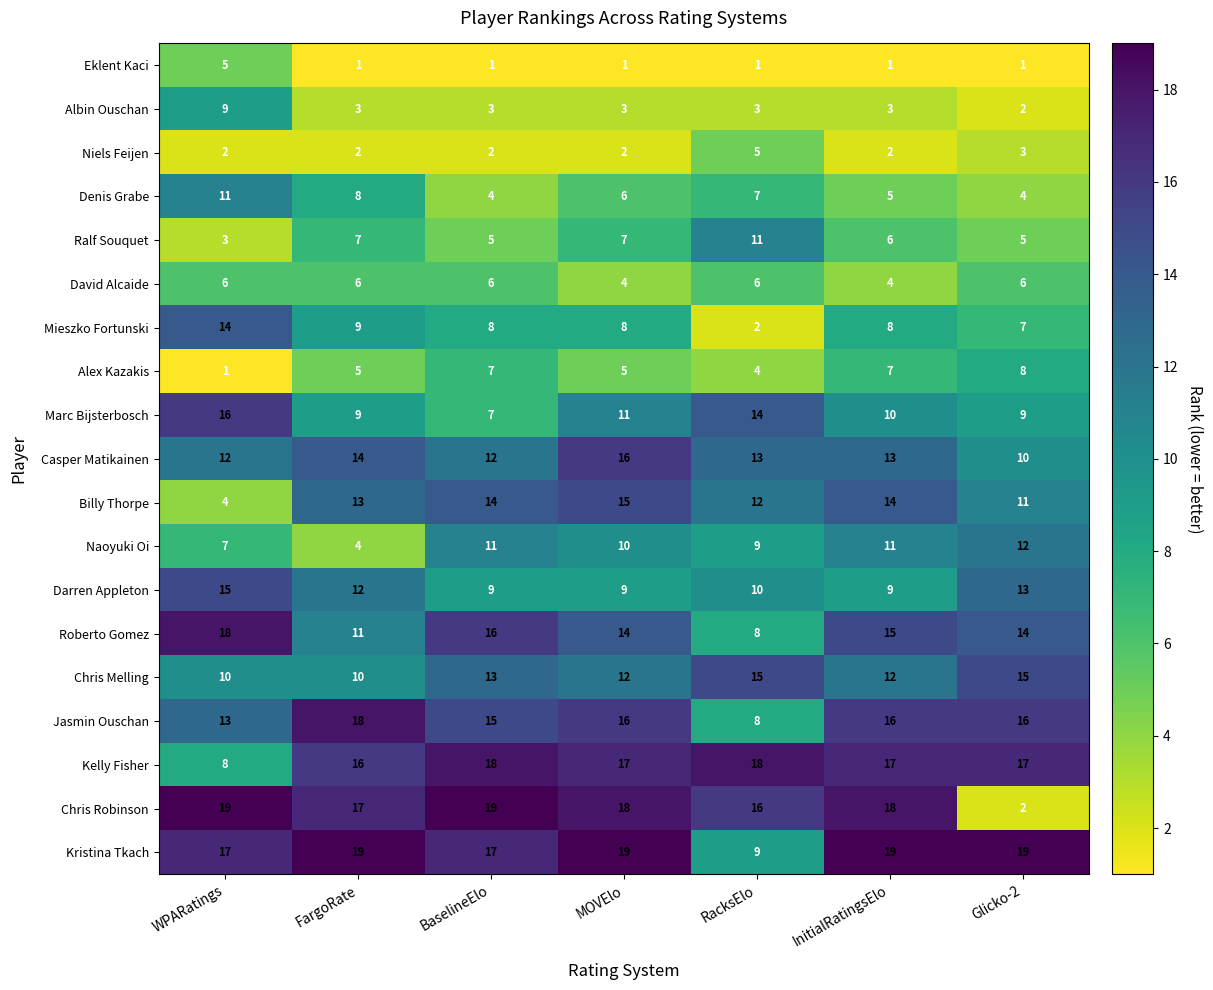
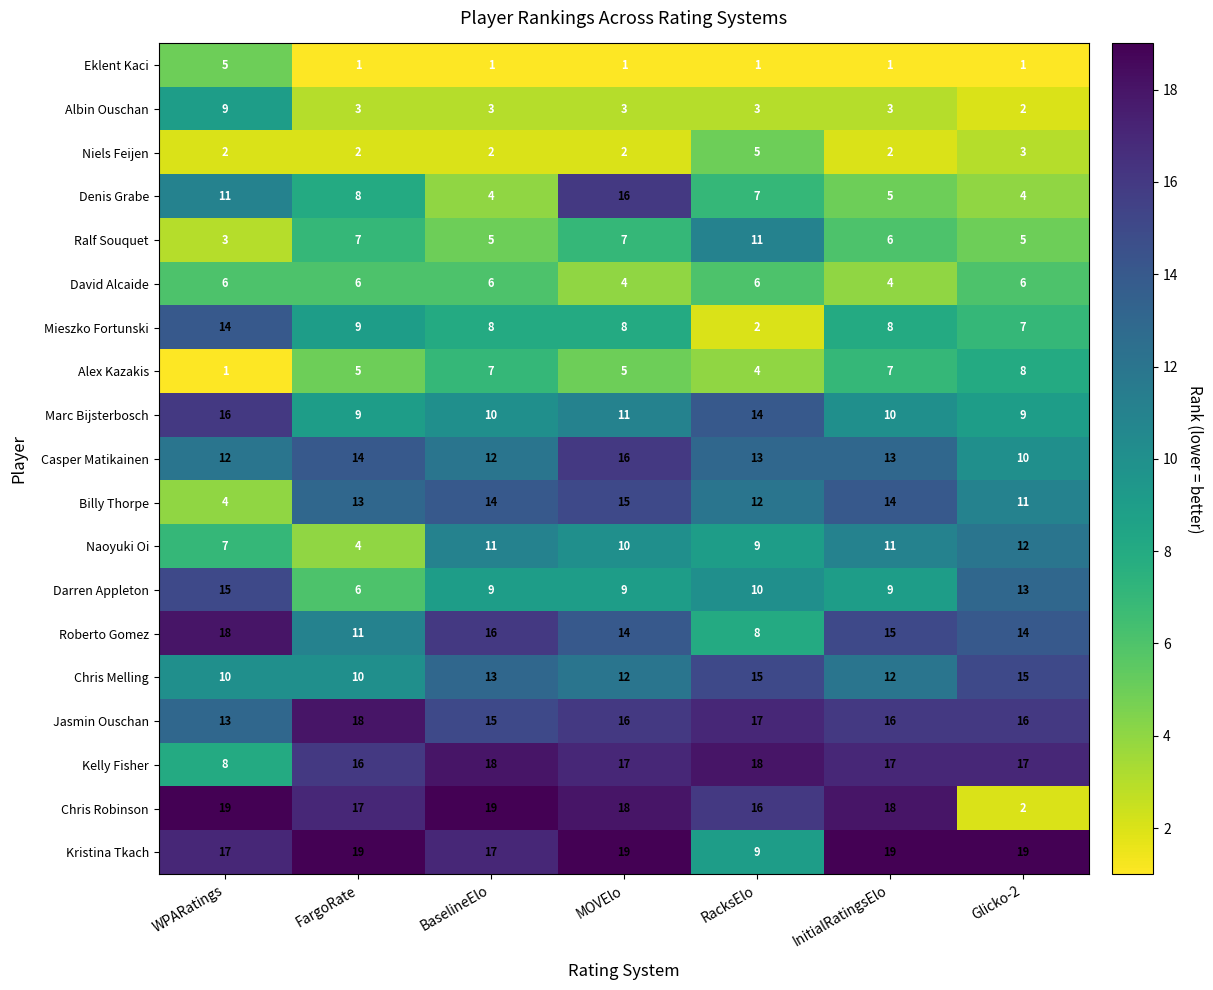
Denis Grabe, MOVElo: 6 -> 16
Marc Bijsterbosch, BaselineElo: 7 -> 10
Darren Appleton, FargoRate: 12 -> 6
Jasmin Ouschan, RacksElo: 8 -> 17
